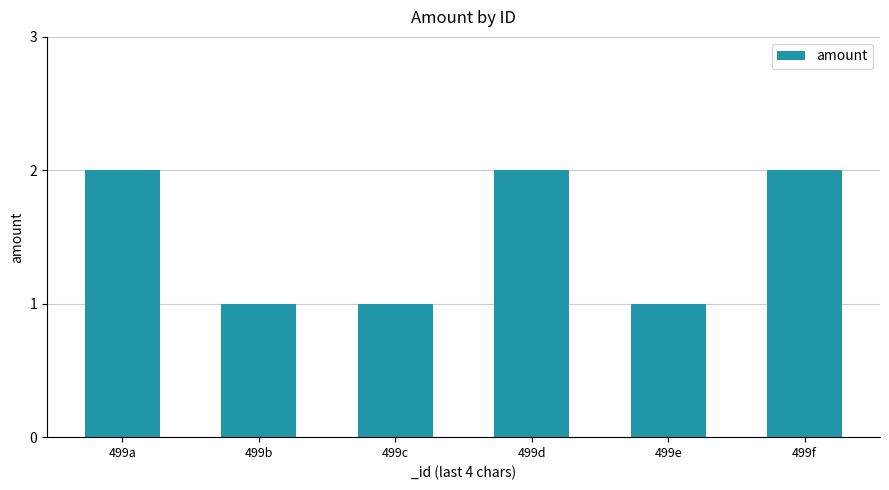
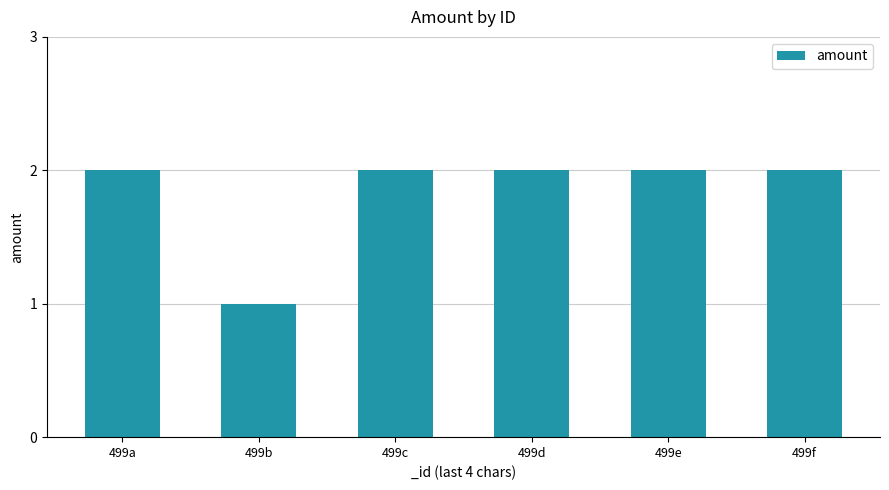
499c: 1 -> 2
499e: 1 -> 2
